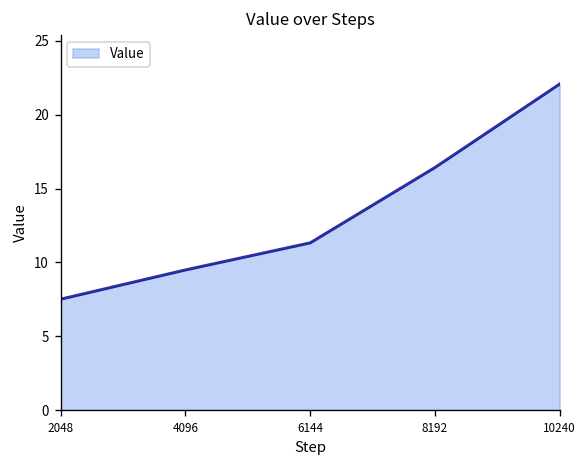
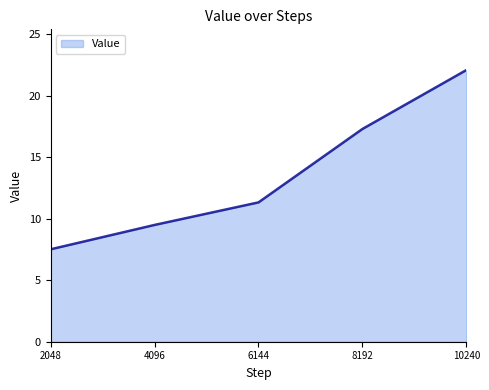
8192: 16.4 -> 17.3
